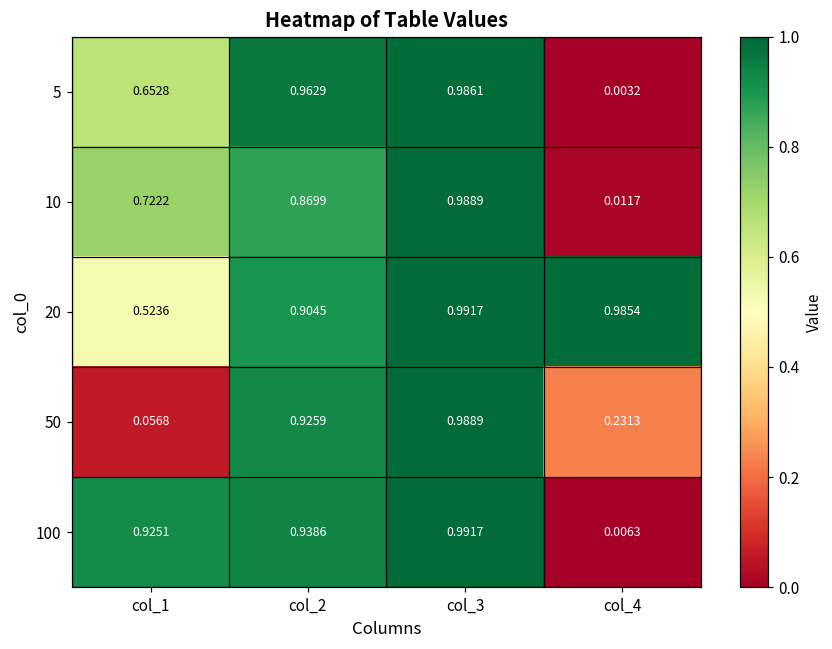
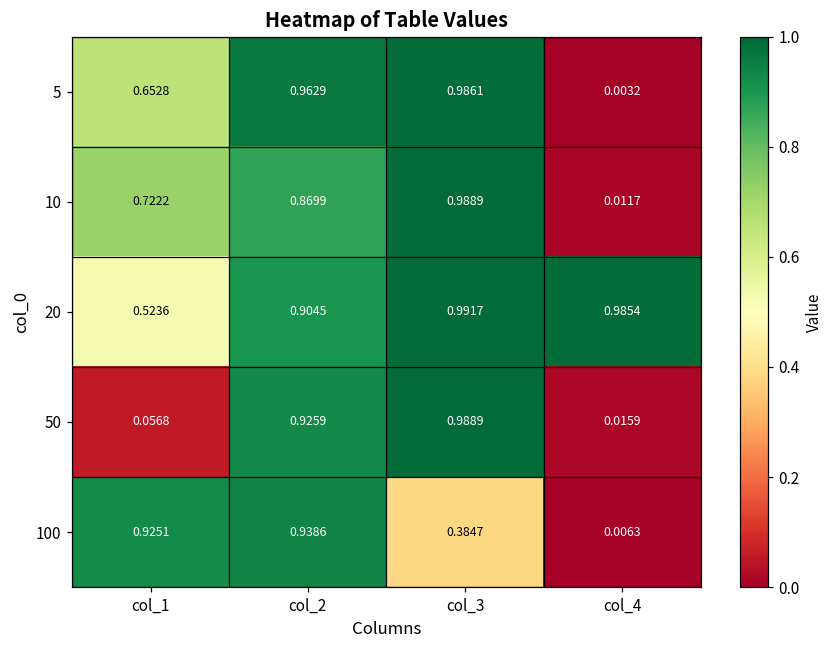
50, col_4: 0.2313 -> 0.0159
100, col_3: 0.9917 -> 0.3847
